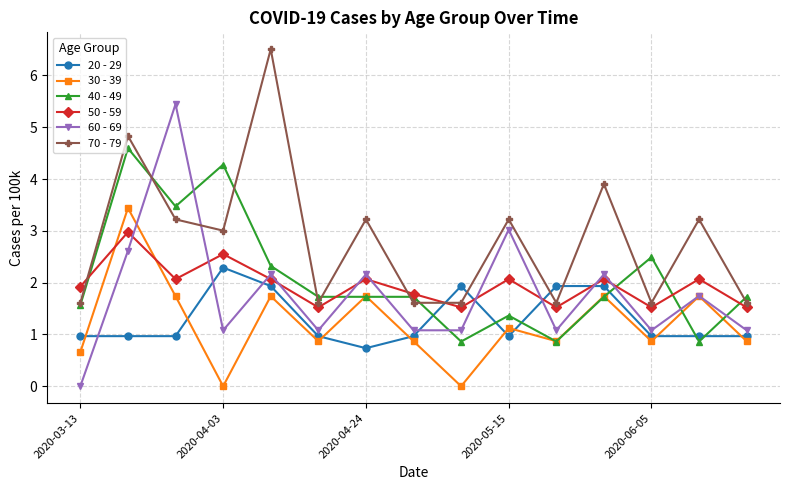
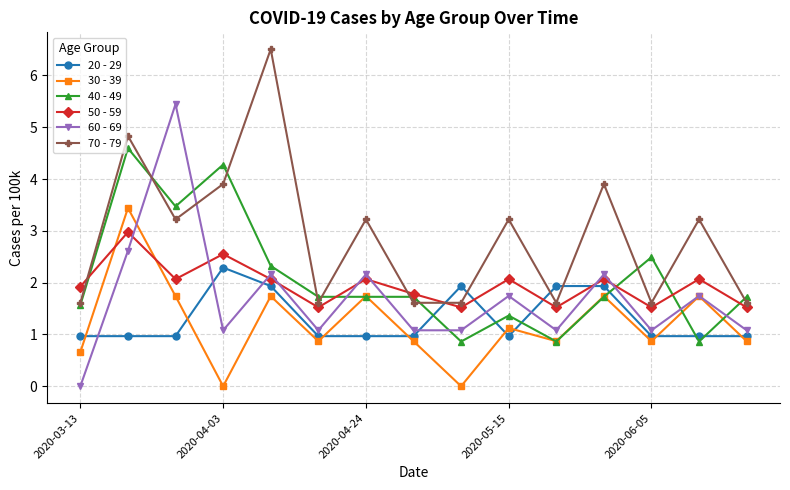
70 - 79, 2020-04-03: 3.0 -> 3.9
20 - 29, 2020-04-24: 0.7 -> 1.0
60 - 69, 2020-05-15: 3.0 -> 1.7
